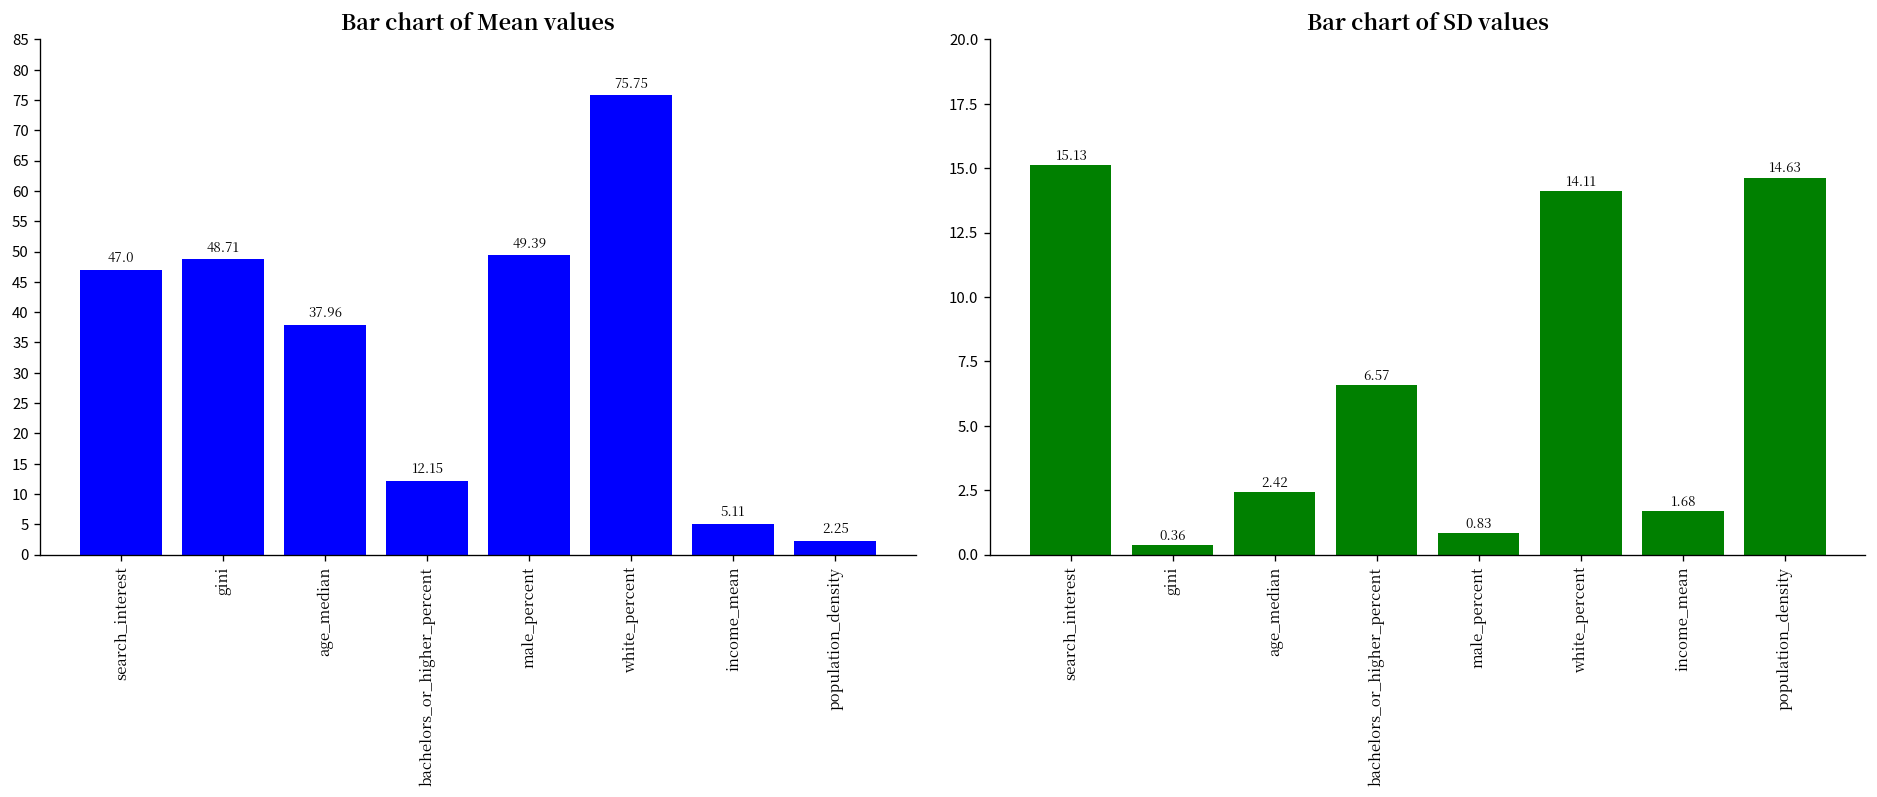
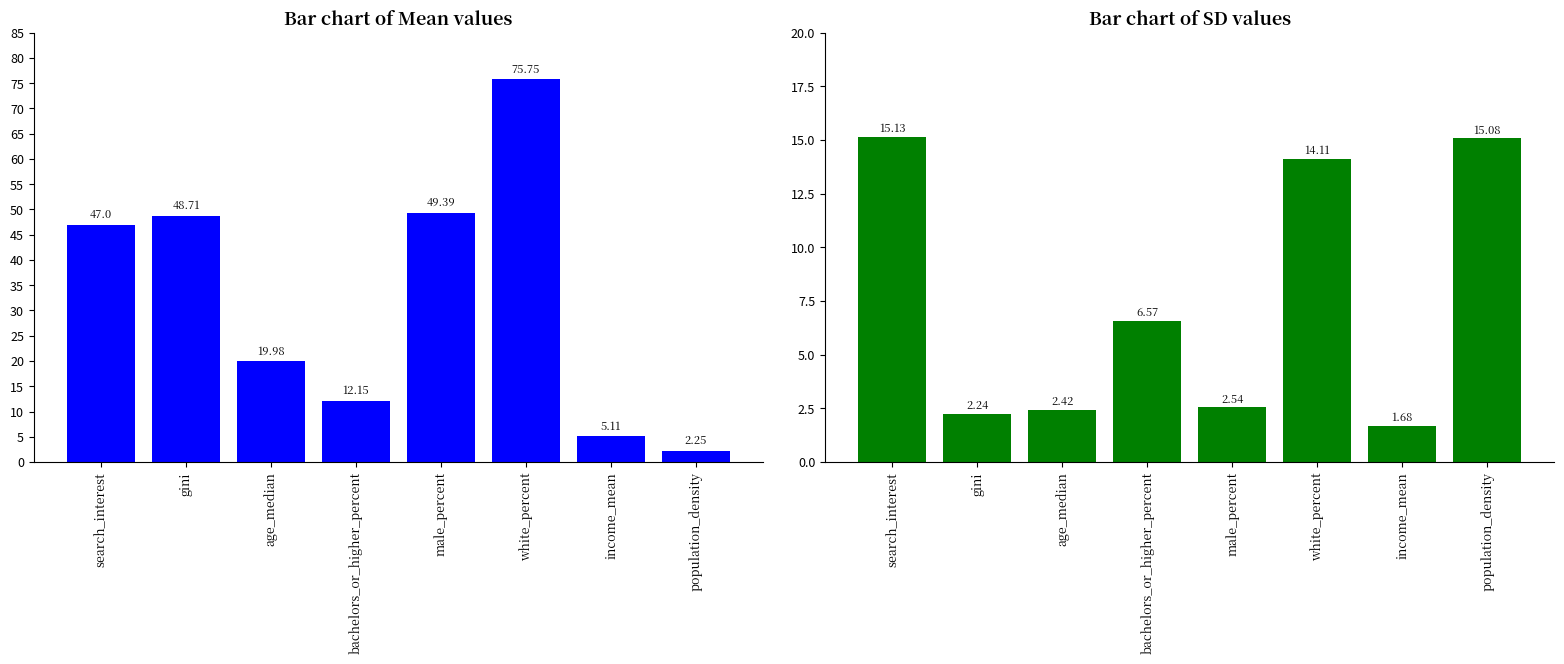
Bar chart of Mean values, age_median: 37.96 -> 19.98
Bar chart of SD values, gini: 0.36 -> 2.24
Bar chart of SD values, male_percent: 0.83 -> 2.54
Bar chart of SD values, population_density: 14.63 -> 15.08
